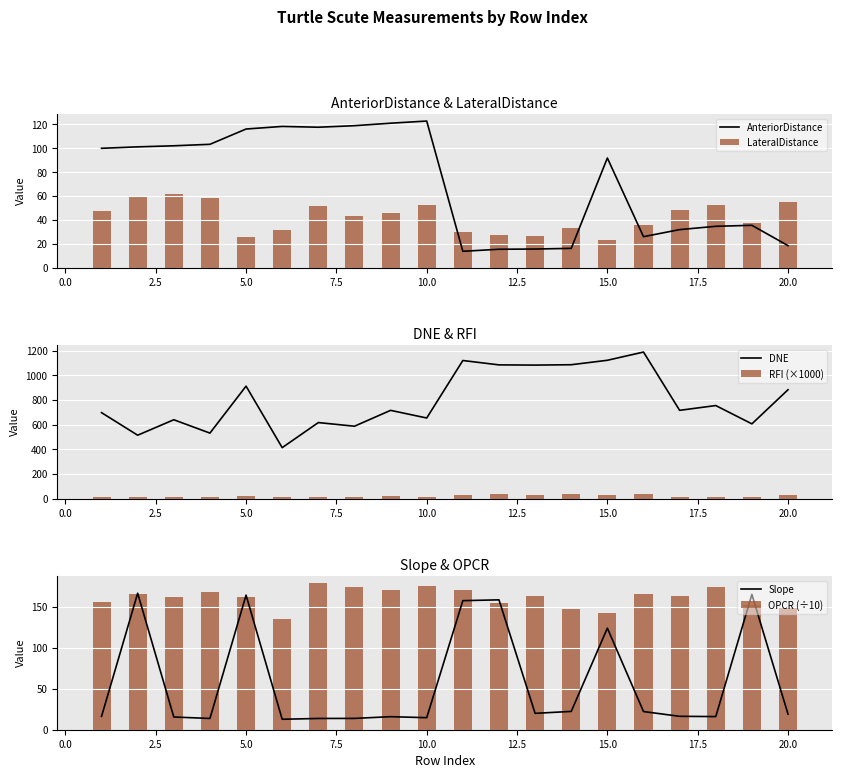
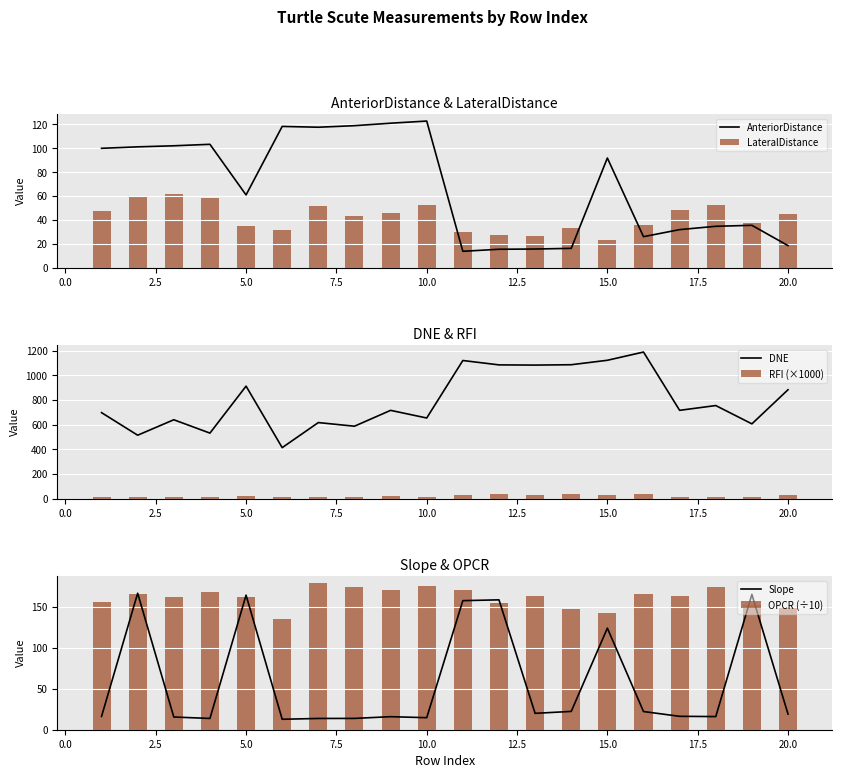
AnteriorDistance & LateralDistance, AnteriorDistance, 5.0: 116 -> 61
AnteriorDistance & LateralDistance, LateralDistance, 5.0: 26 -> 35
AnteriorDistance & LateralDistance, LateralDistance, 20.0: 55 -> 45
